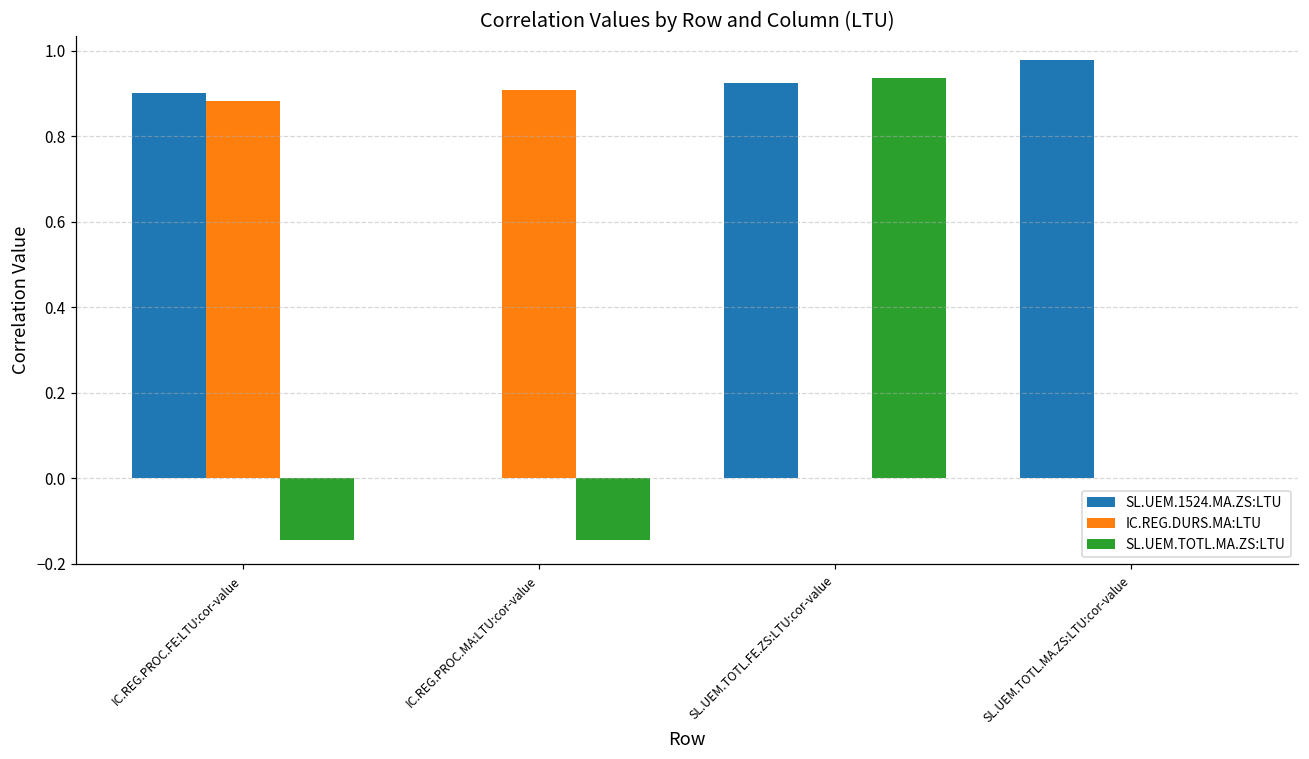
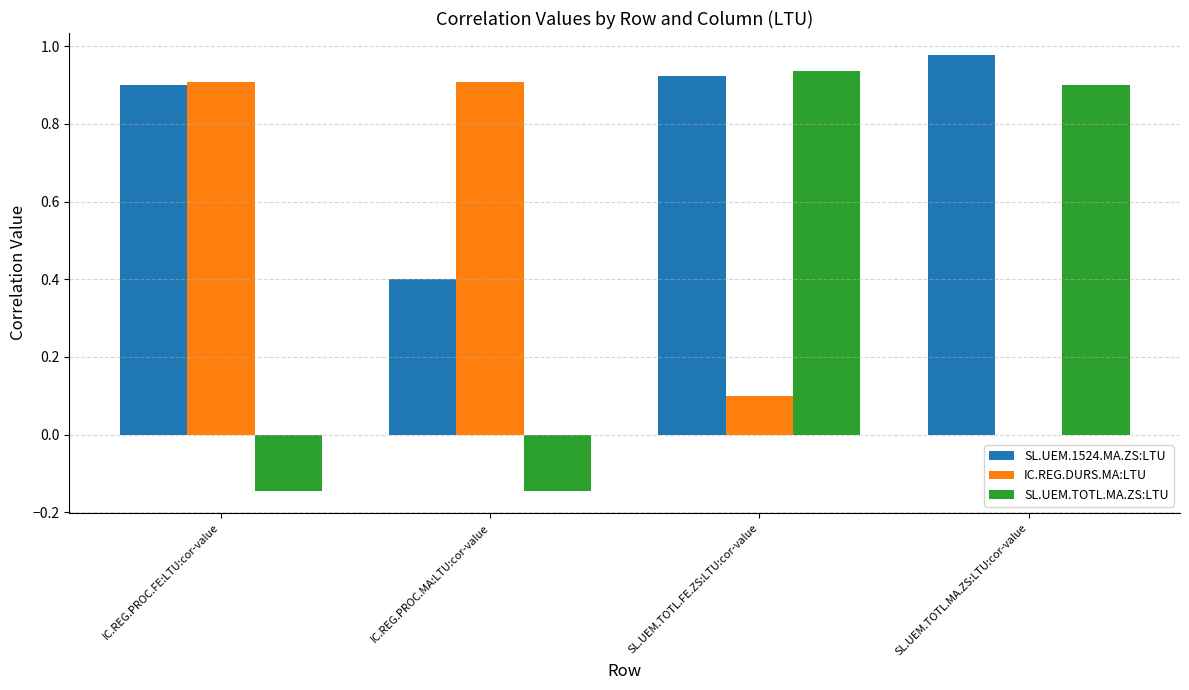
IC.REG.DURS.MA:LTU, IC.REG.PROC.FE:LTU:cor-value: 0.88 -> 0.91
SL.UEM.1524.MA.ZS:LTU, IC.REG.PROC.MA:LTU:cor-value: 0.0 -> 0.4
IC.REG.DURS.MA:LTU, SL.UEM.TOTL.FE.ZS:LTU:cor-value: 0.0 -> 0.1
SL.UEM.TOTL.MA.ZS:LTU, SL.UEM.TOTL.MA.ZS:LTU:cor-value: 0.0 -> 0.9
